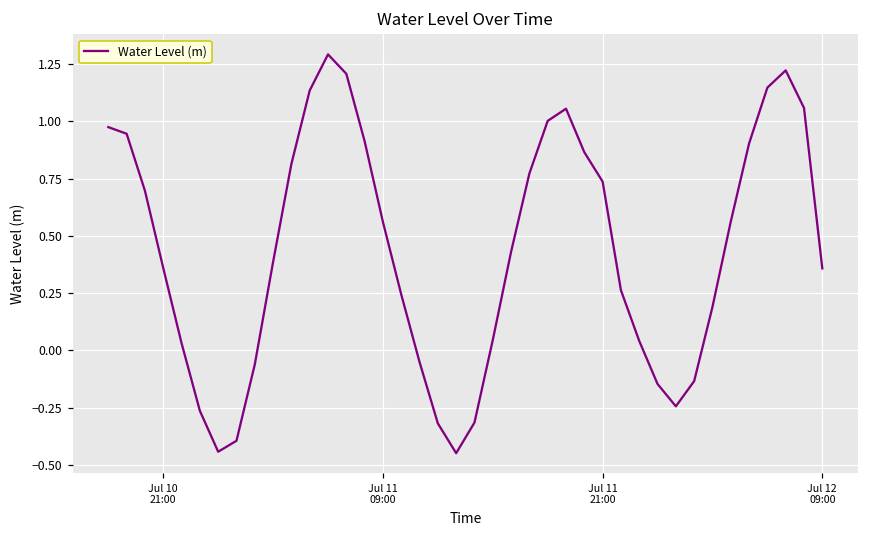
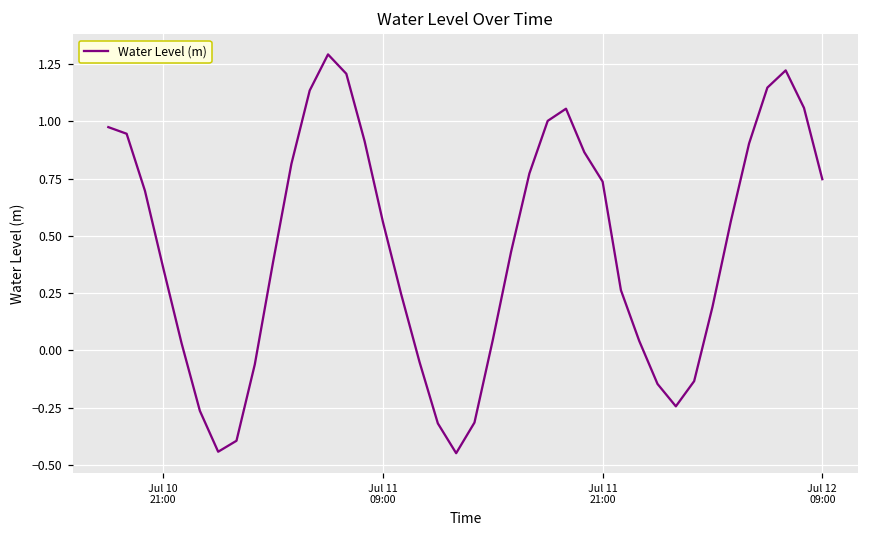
Jul 12 09:00: 0.36 -> 0.75
